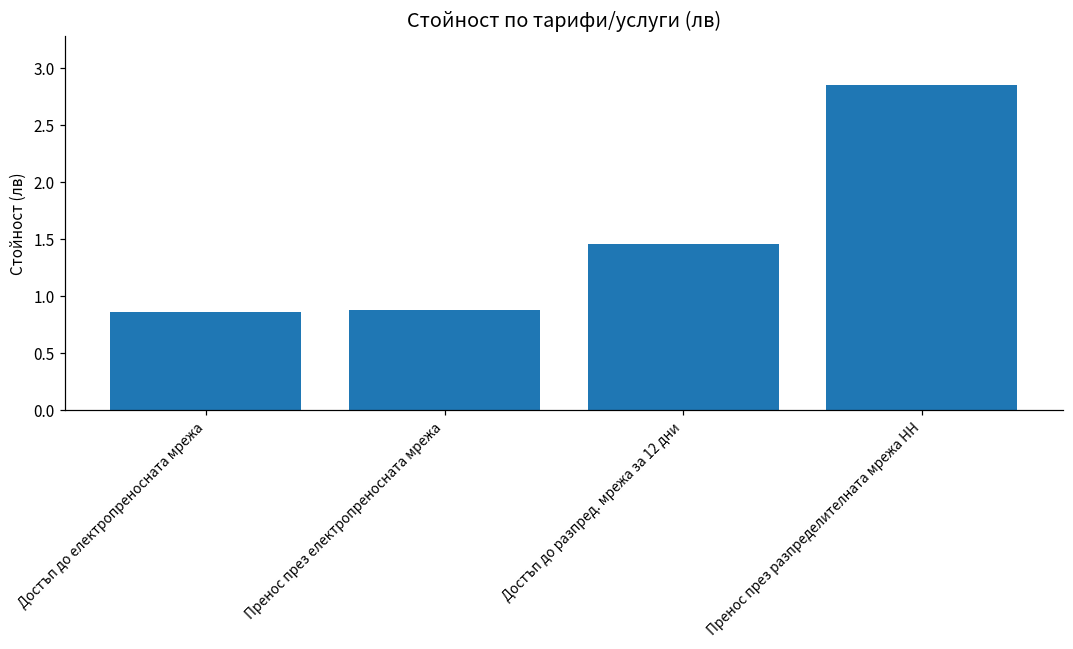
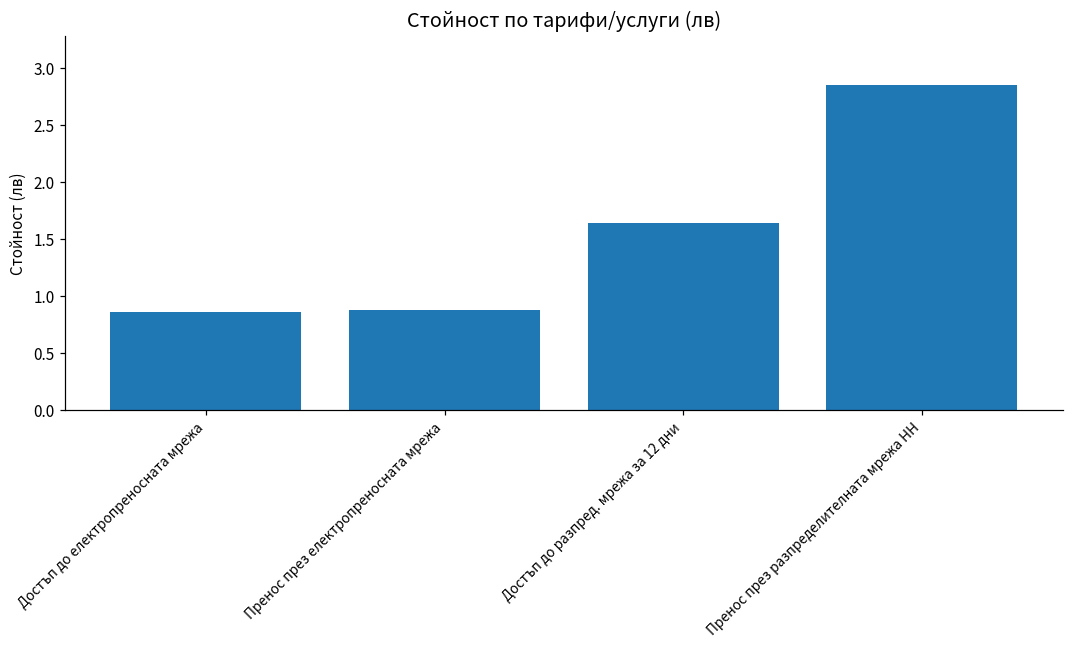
Достъп до разпред. мрежа за 12 дни: 1.46 -> 1.64
